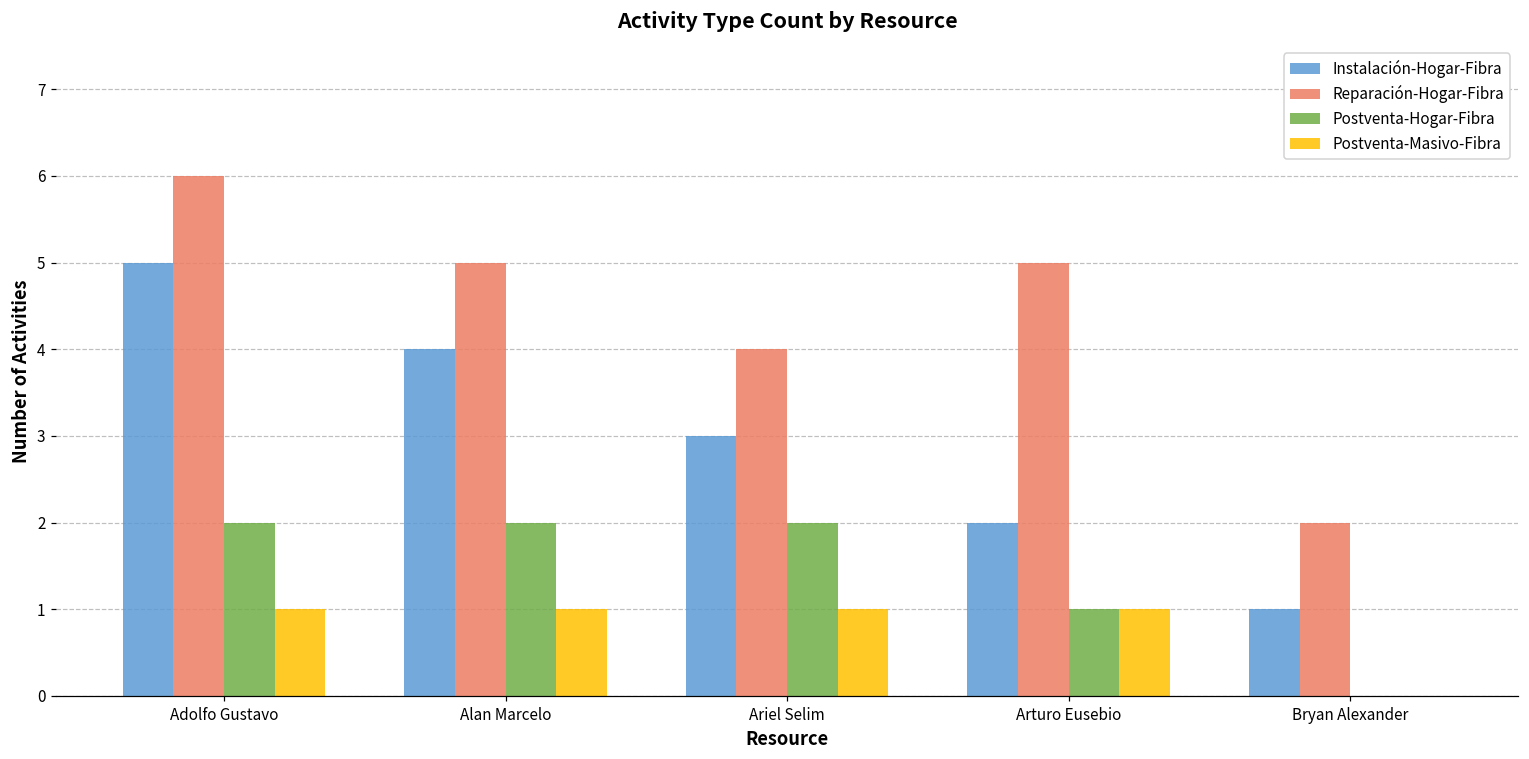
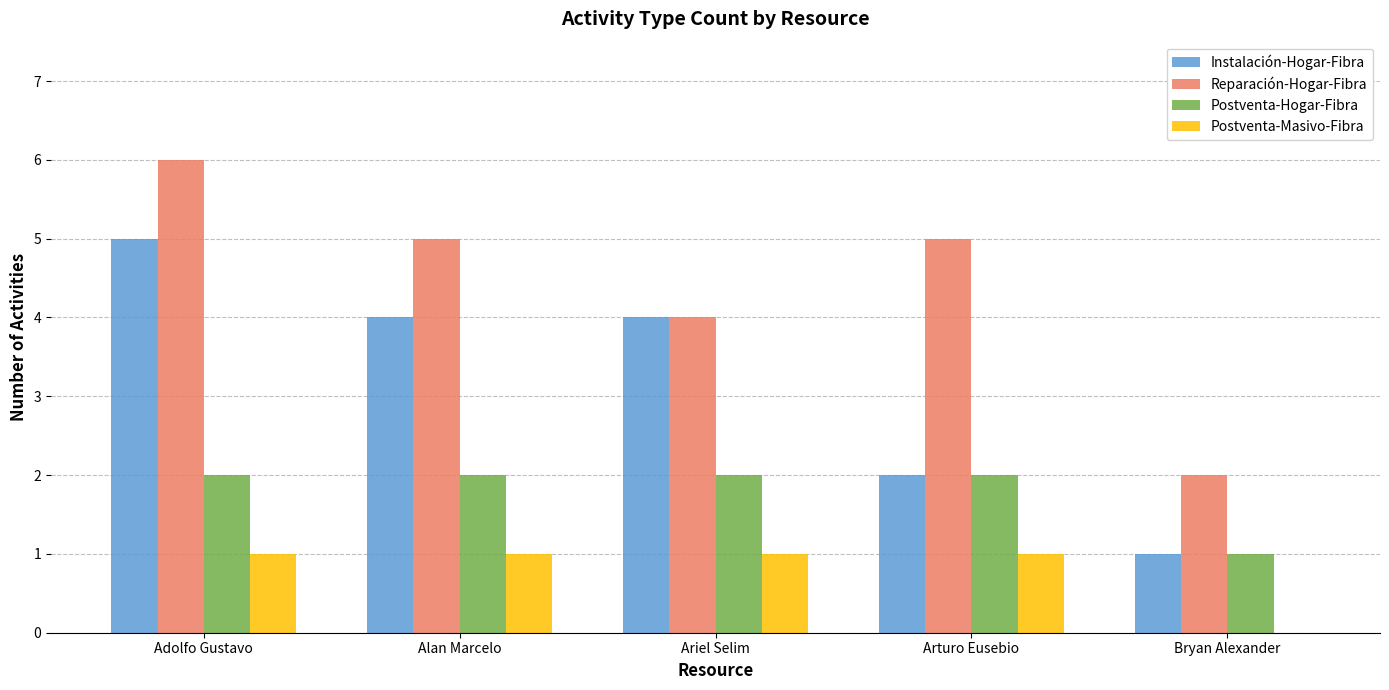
Instalación-Hogar-Fibra, Ariel Selim: 3 -> 4
Postventa-Hogar-Fibra, Arturo Eusebio: 1 -> 2
Postventa-Hogar-Fibra, Bryan Alexander: 0 -> 1
